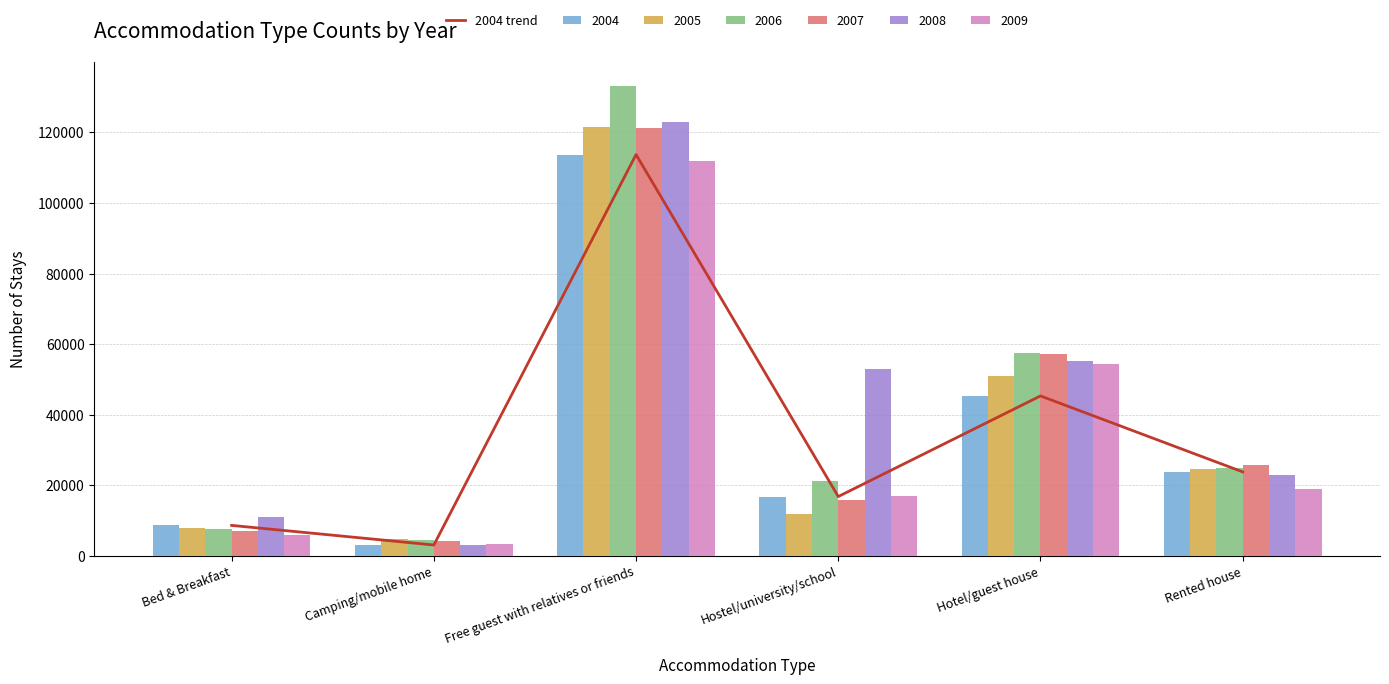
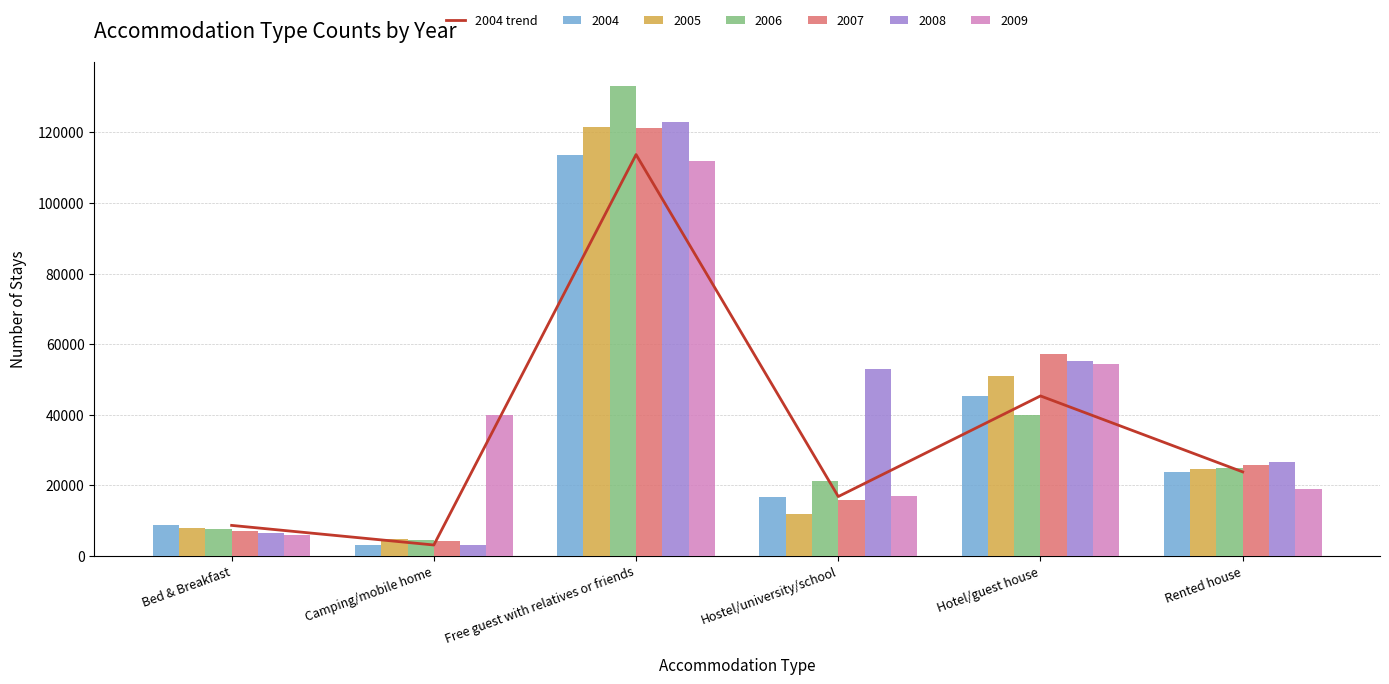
2008, Bed & Breakfast: 11000 -> 7000
2009, Camping/mobile home: 3000 -> 40000
2006, Hotel/guest house: 58000 -> 40000
2008, Rented house: 23000 -> 27000
